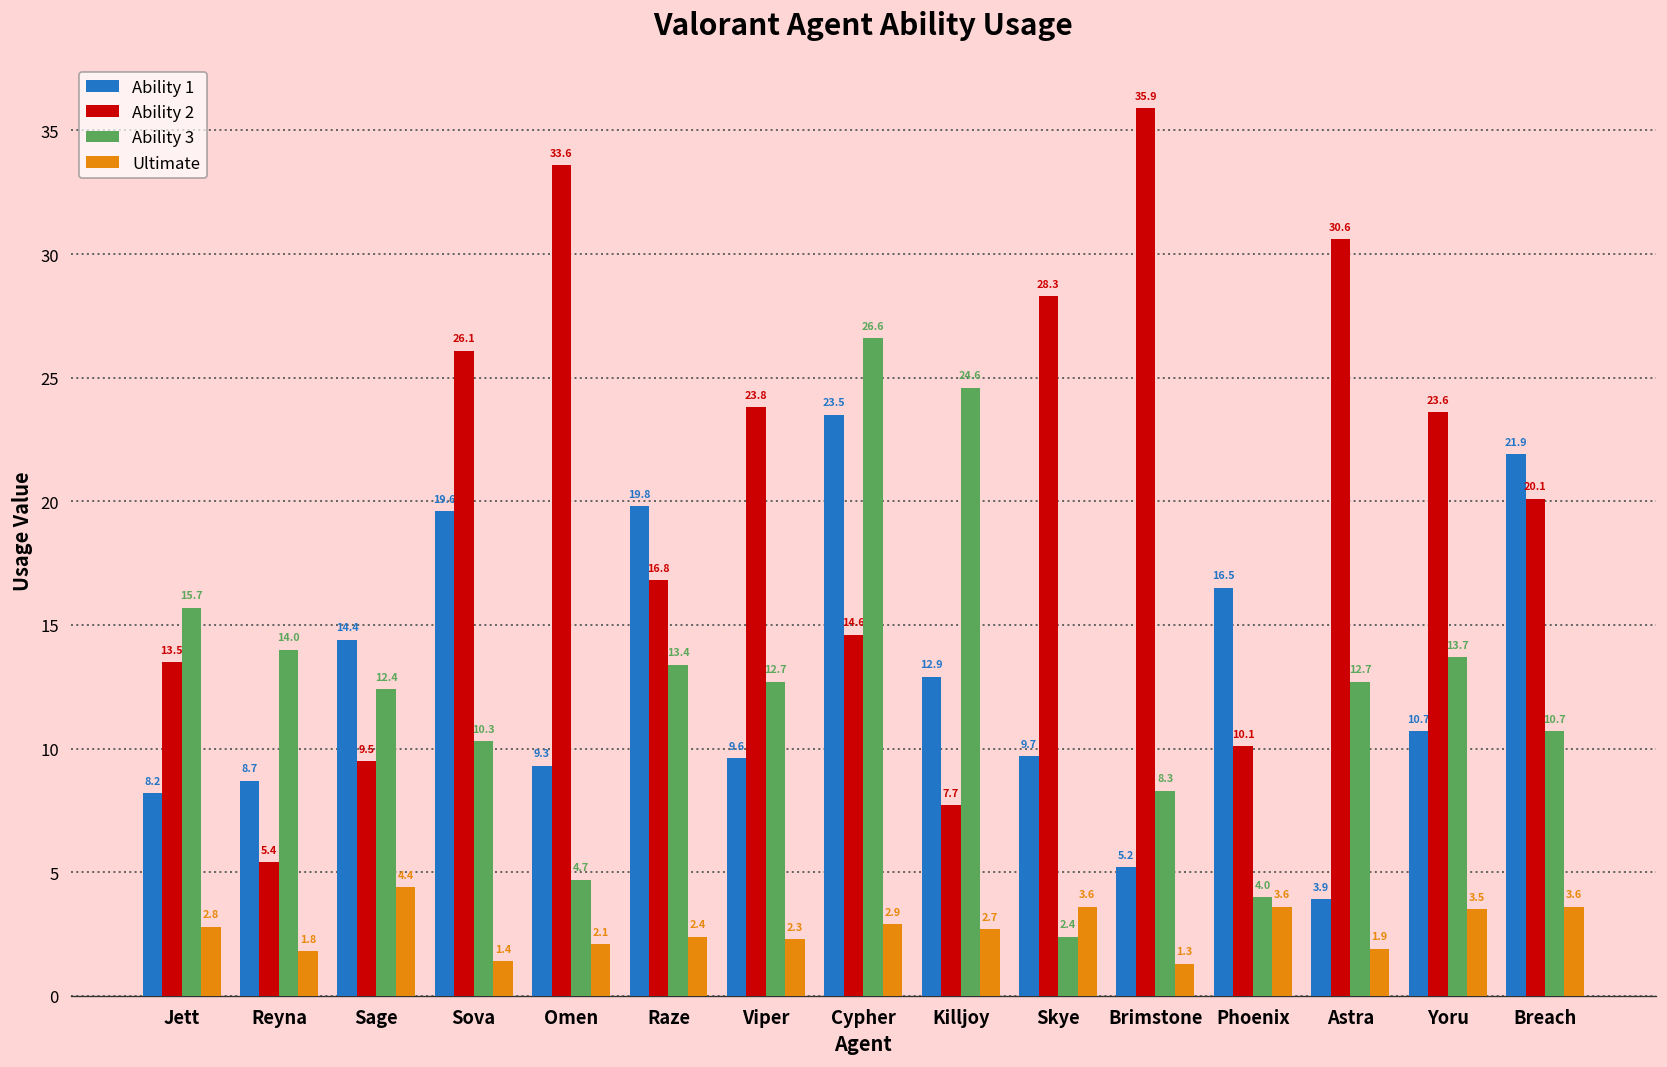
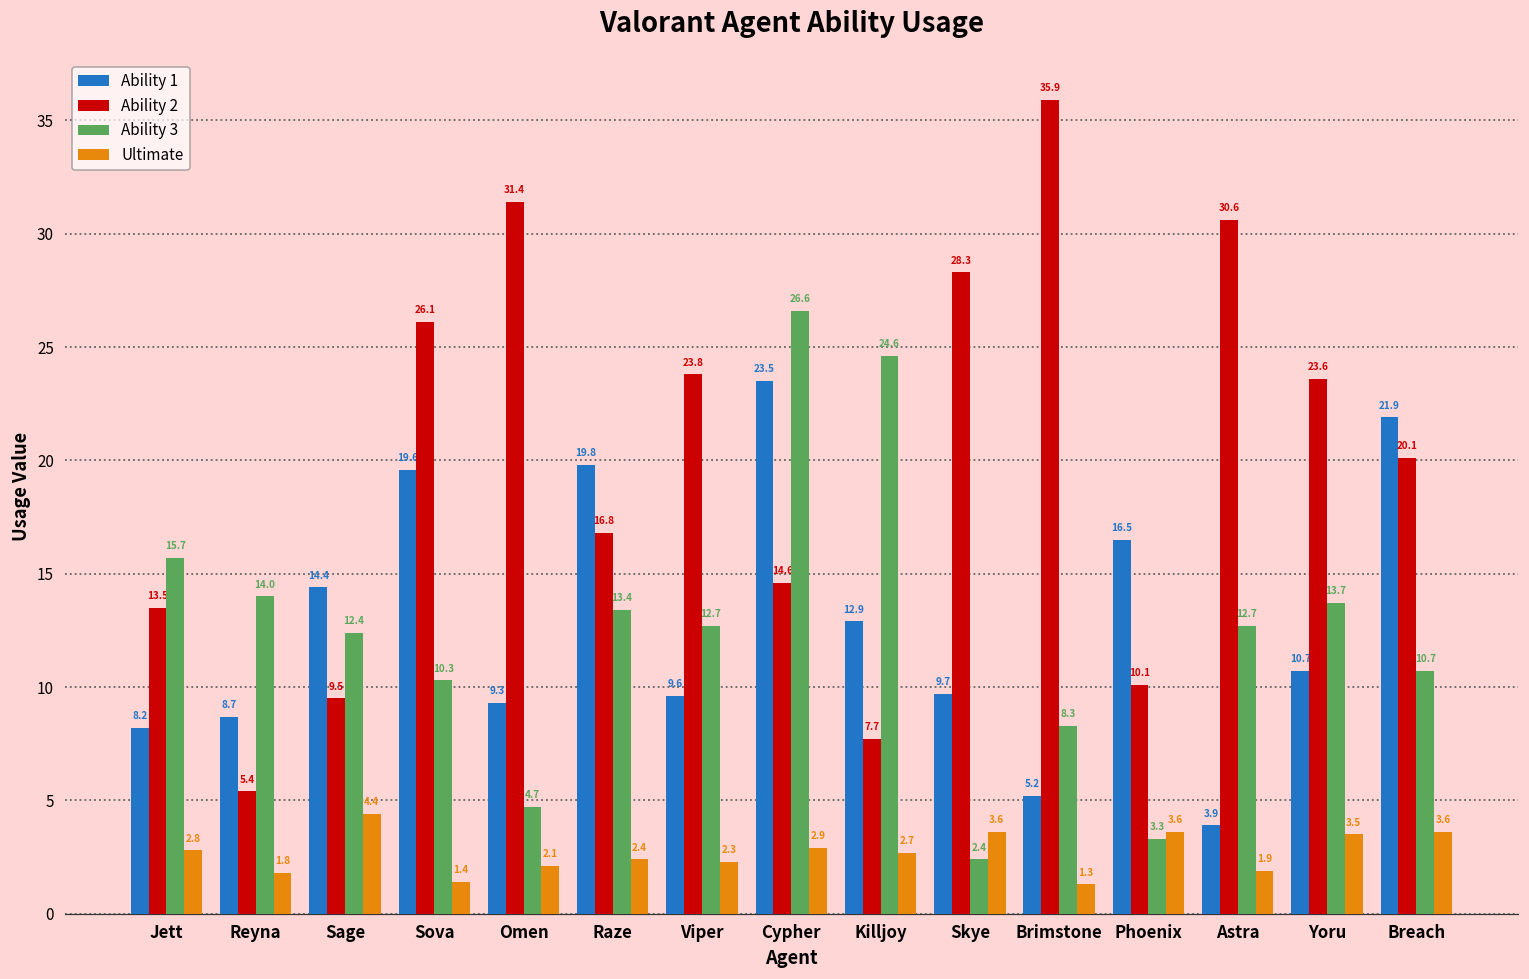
Ability 2, Omen: 33.6 -> 31.4
Ability 3, Phoenix: 4.0 -> 3.3
